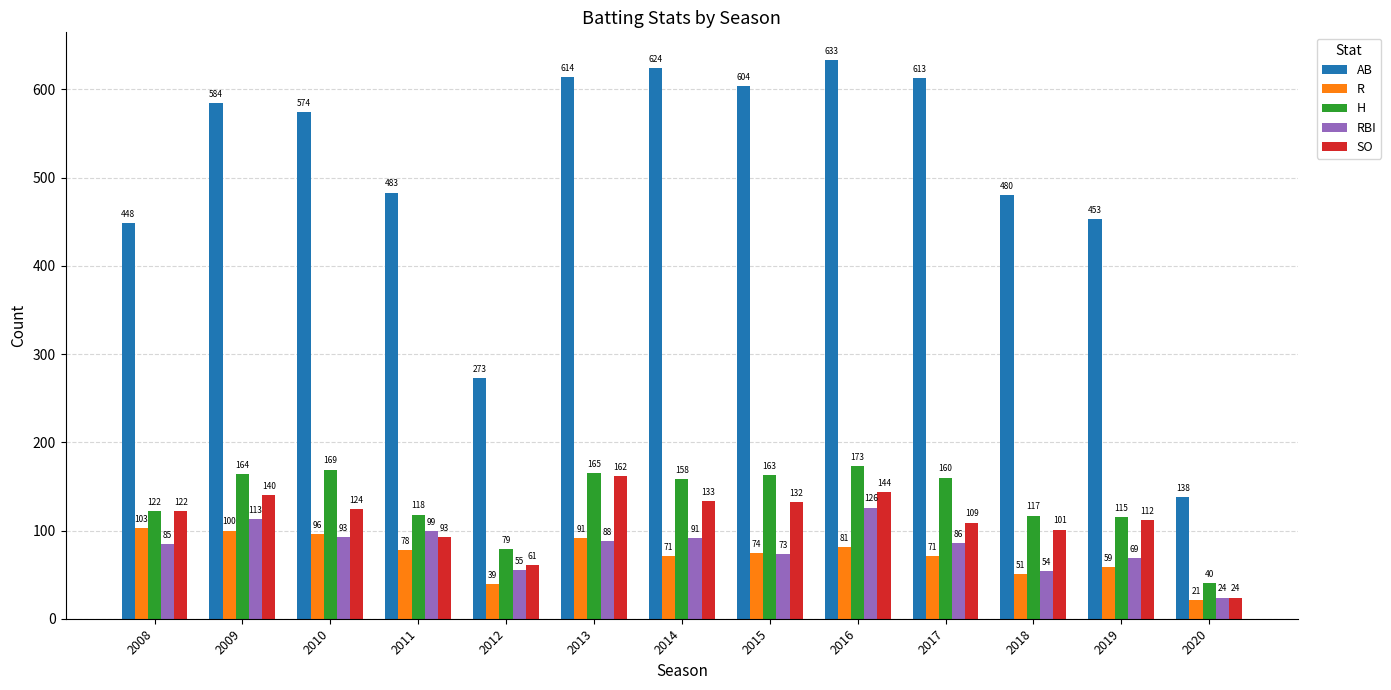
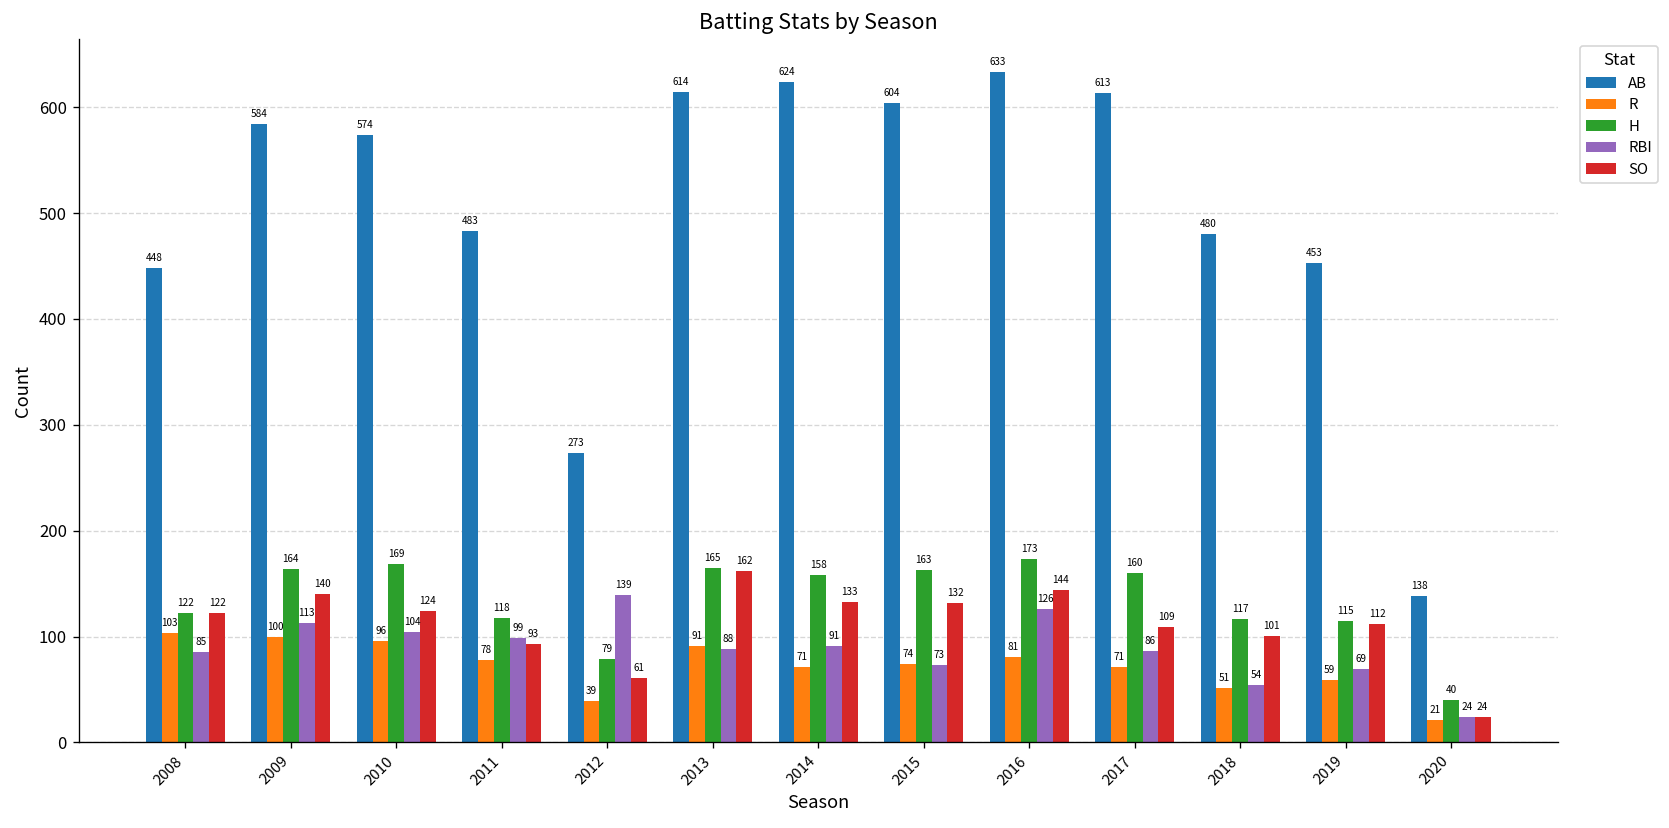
RBI, 2010: 93 -> 104
RBI, 2012: 55 -> 139
